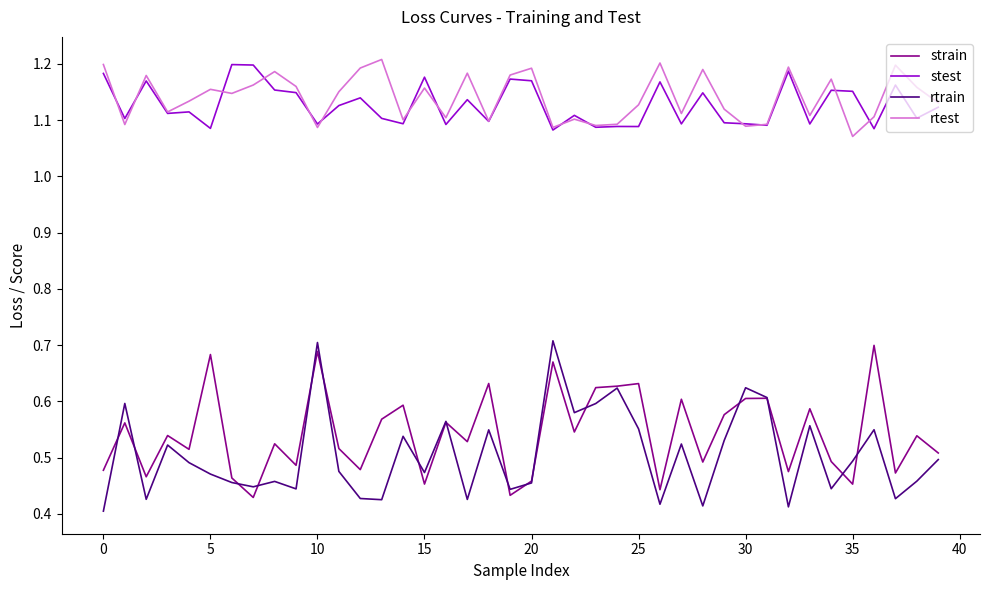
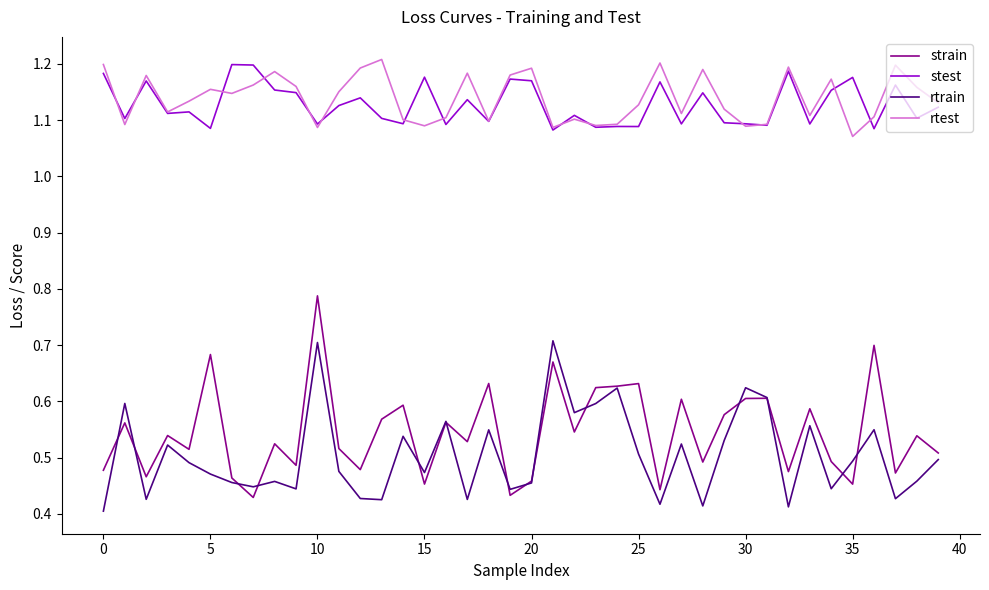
strain, 10: 0.69 -> 0.79
rtest, 15: 1.16 -> 1.09
rtrain, 25: 0.55 -> 0.51
stest, 35: 1.15 -> 1.18
